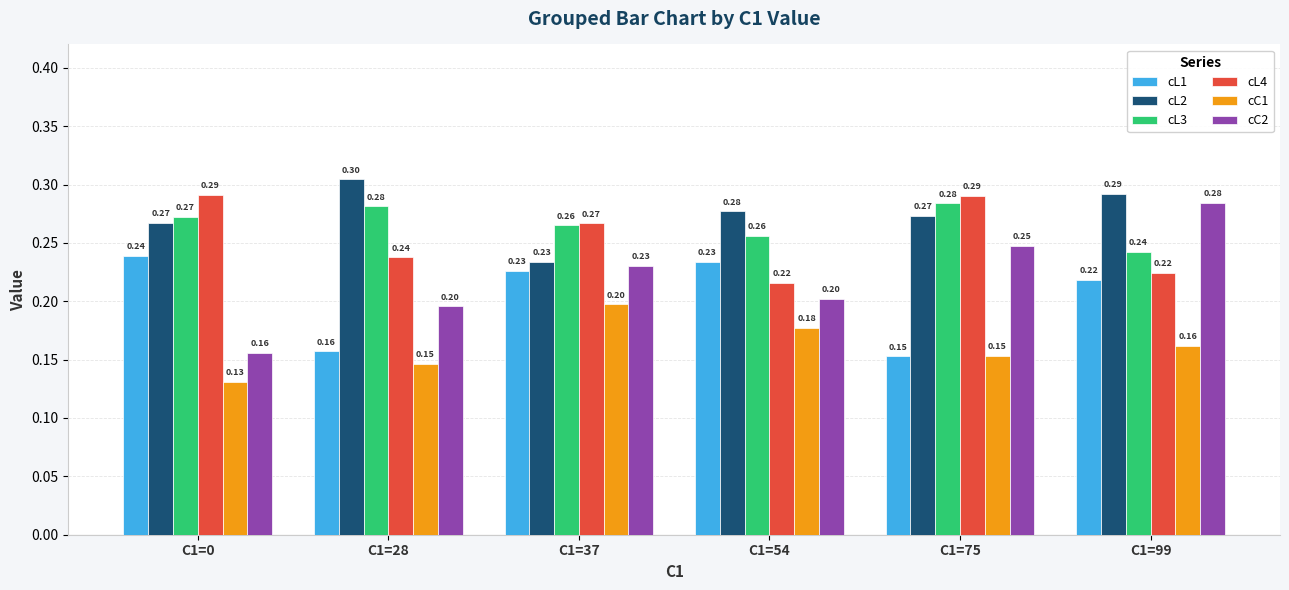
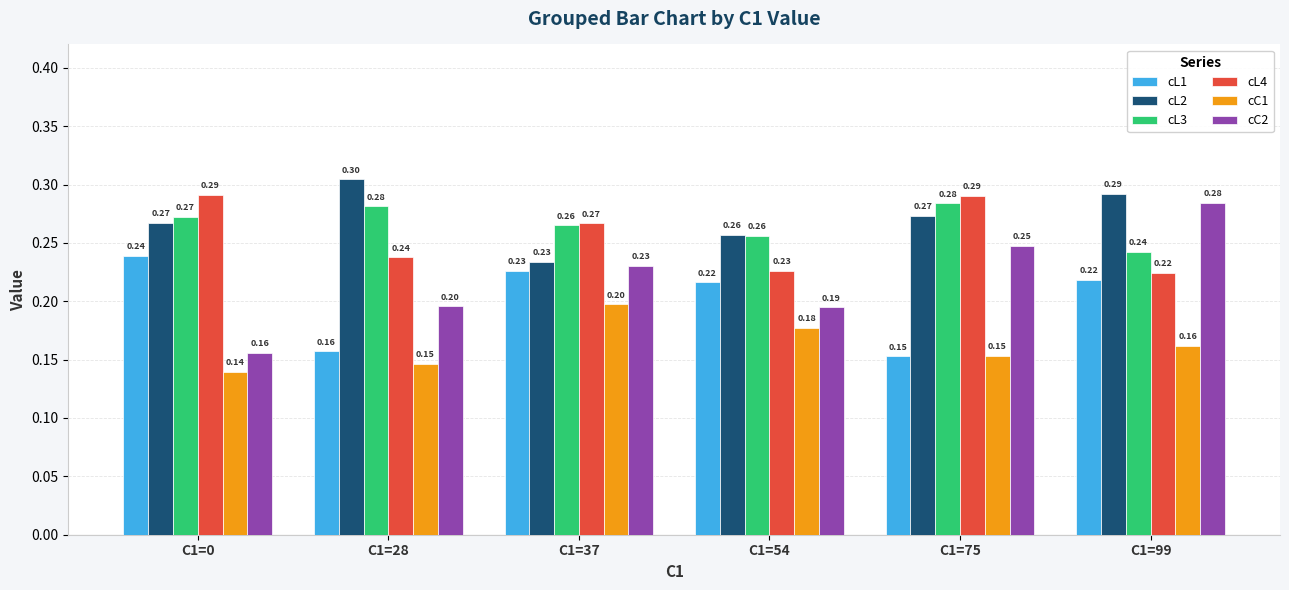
cC1, C1=0: 0.13 -> 0.14
cL1, C1=54: 0.23 -> 0.22
cL2, C1=54: 0.28 -> 0.26
cL4, C1=54: 0.22 -> 0.23
cC2, C1=54: 0.20 -> 0.19
